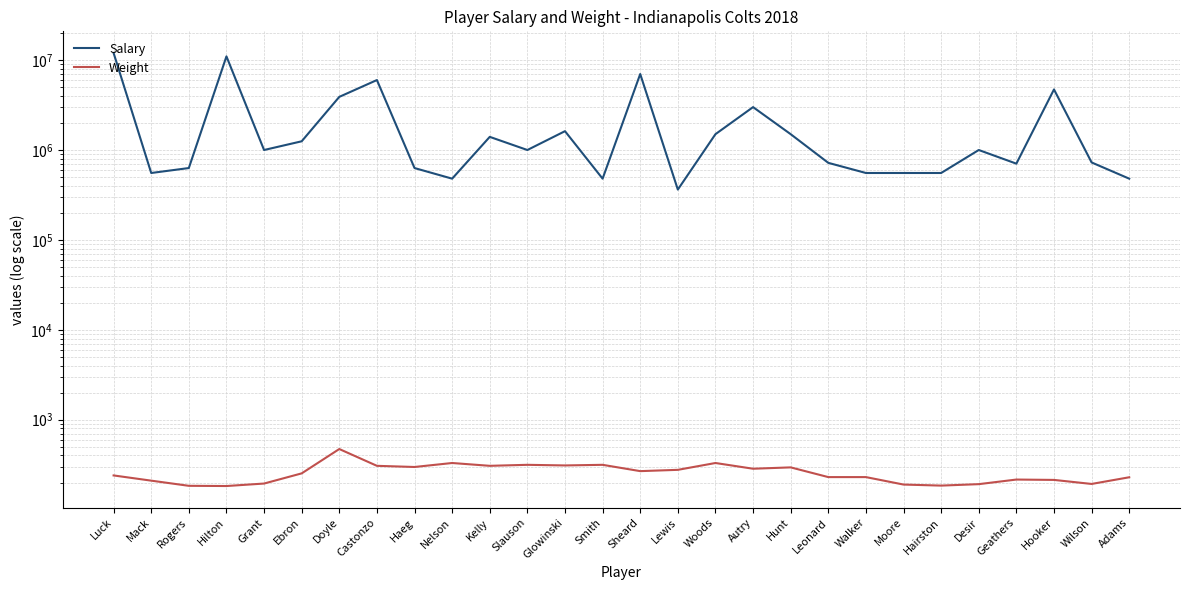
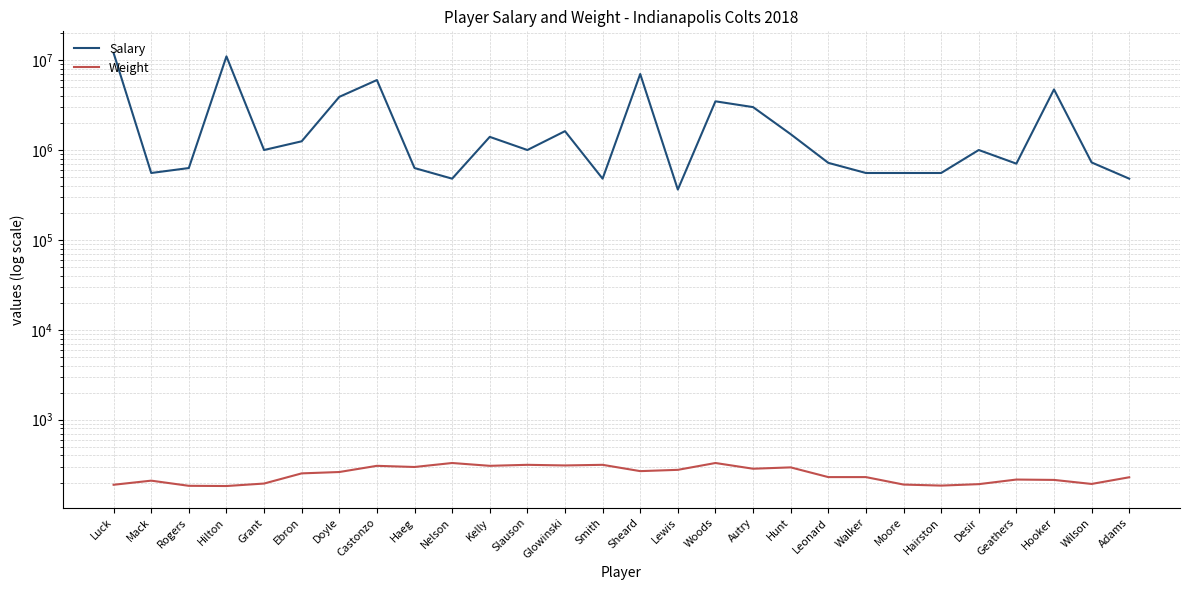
Weight, Luck: 240 -> 190
Weight, Doyle: 500 -> 260
Salary, Woods: 1500000 -> 3500000
